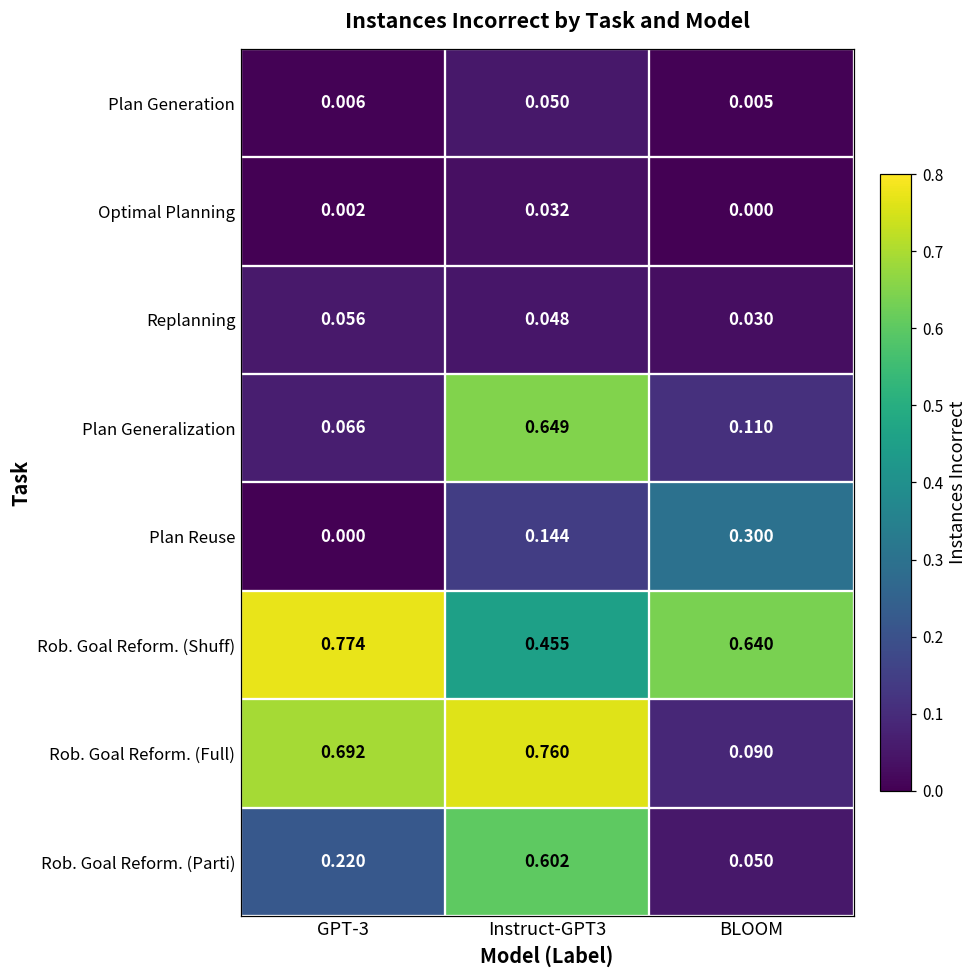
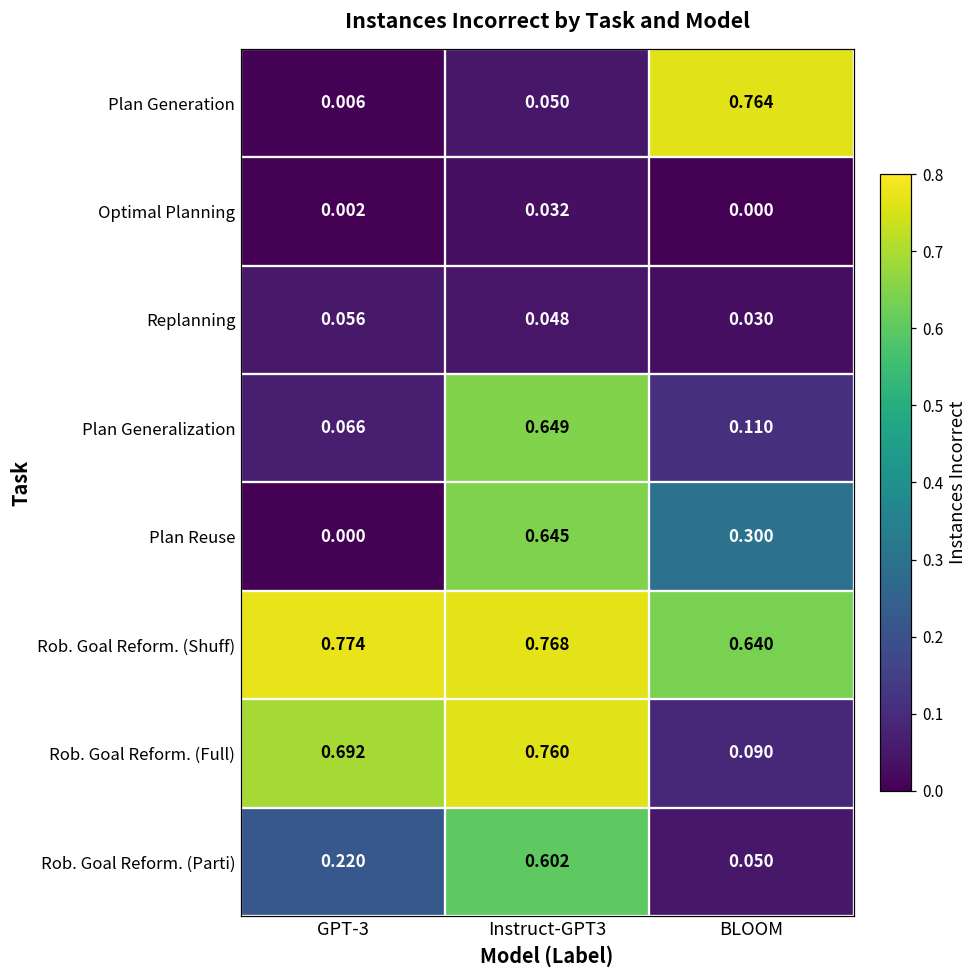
Plan Generation, BLOOM: 0.005 -> 0.764
Plan Reuse, Instruct-GPT3: 0.144 -> 0.645
Rob. Goal Reform. (Shuff), Instruct-GPT3: 0.455 -> 0.768
